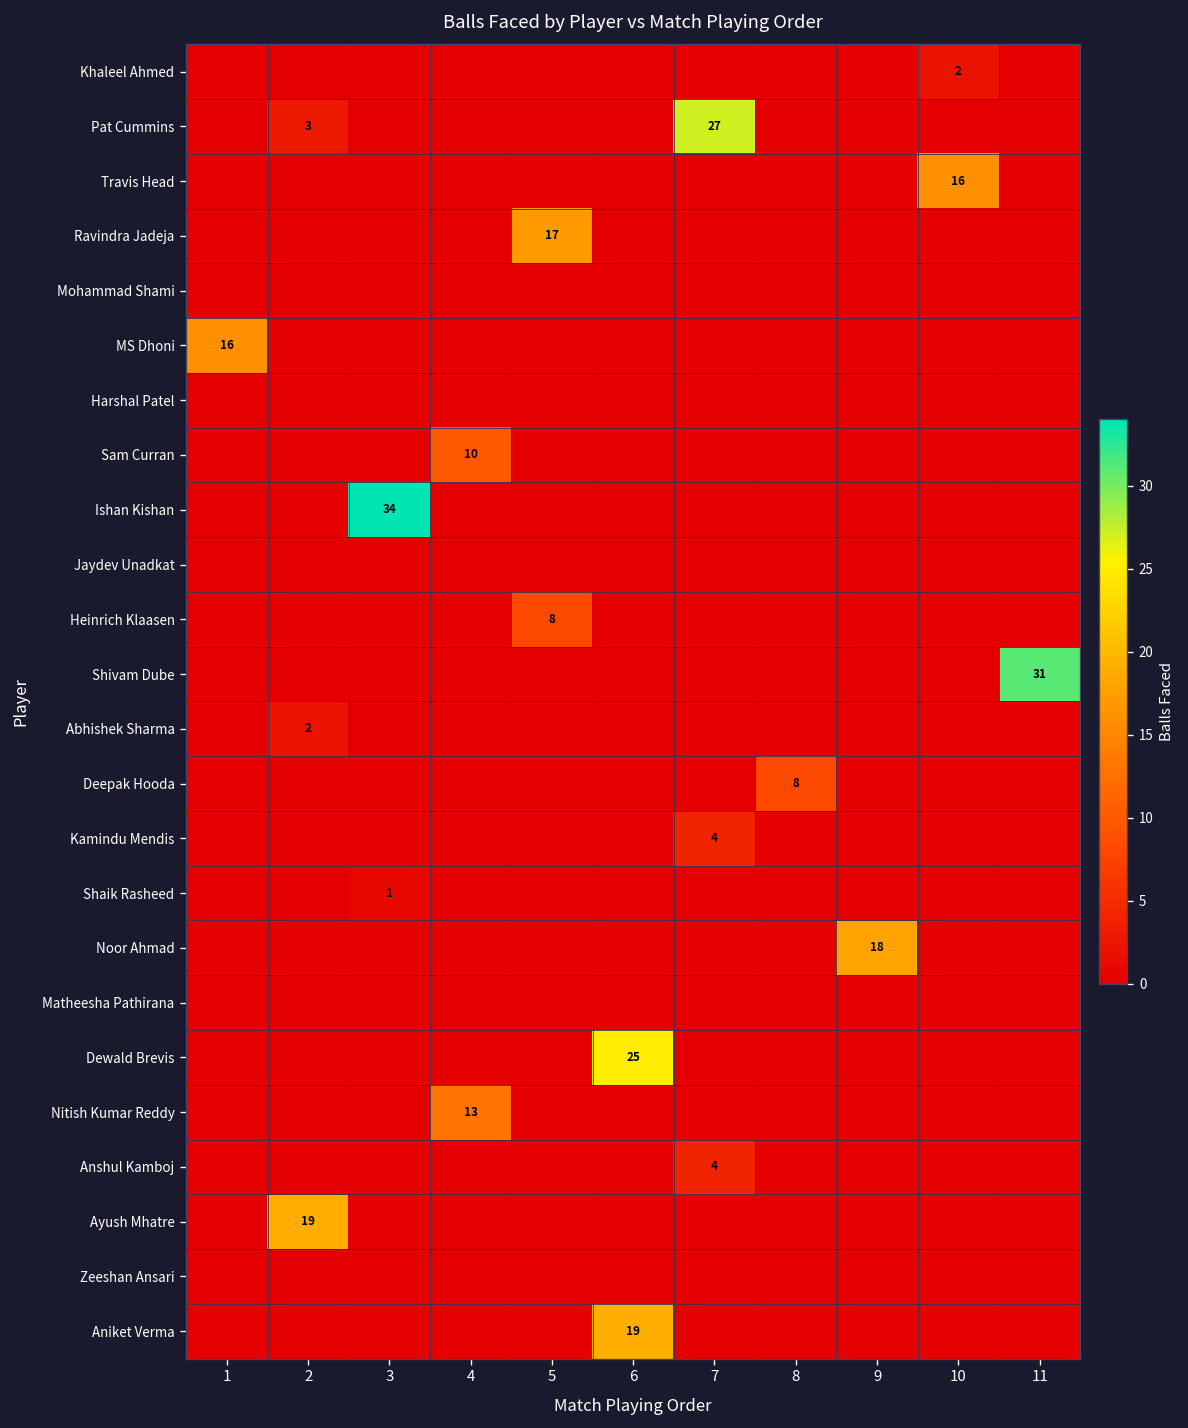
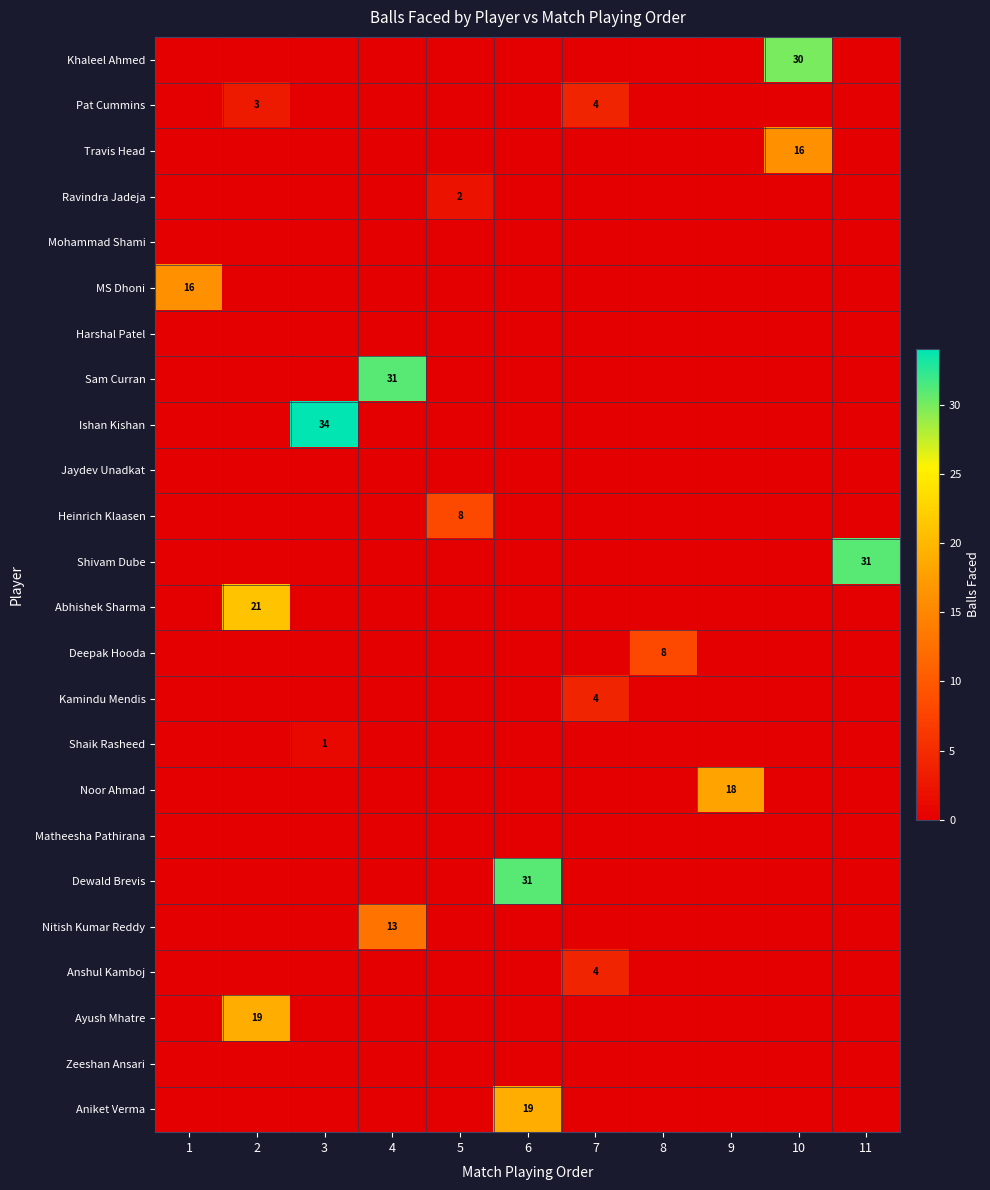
Khaleel Ahmed, 10: 2 -> 30
Pat Cummins, 7: 27 -> 4
Ravindra Jadeja, 5: 17 -> 2
Sam Curran, 4: 10 -> 31
Abhishek Sharma, 2: 2 -> 21
Dewald Brevis, 6: 25 -> 31
